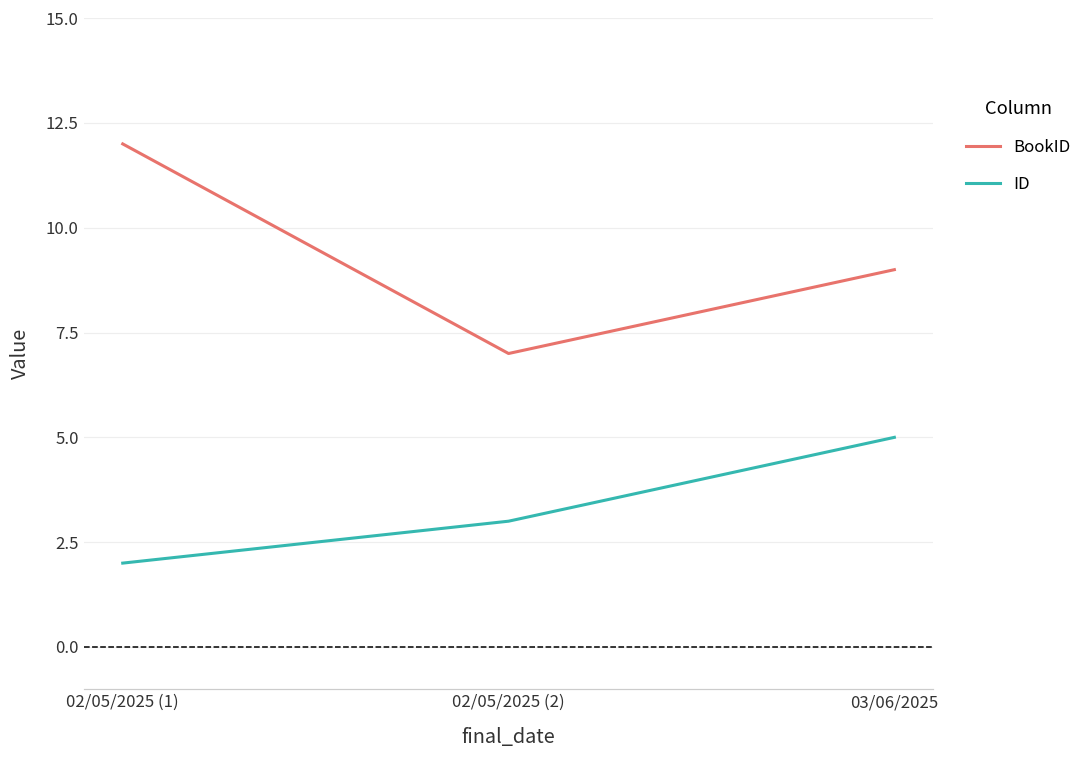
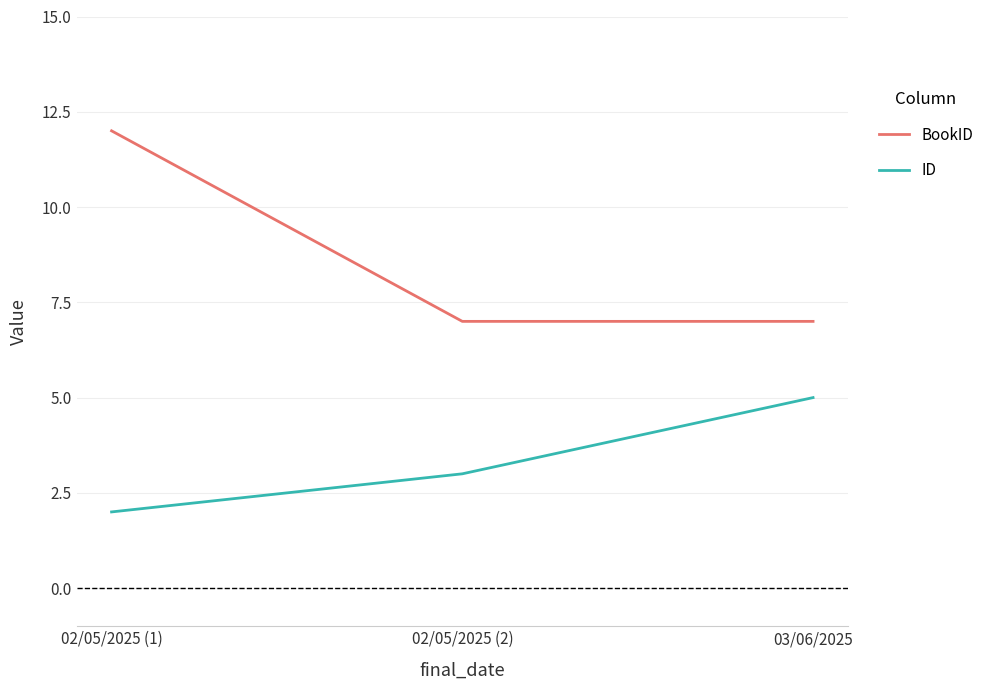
BookID, 03/06/2025: 9 -> 7
